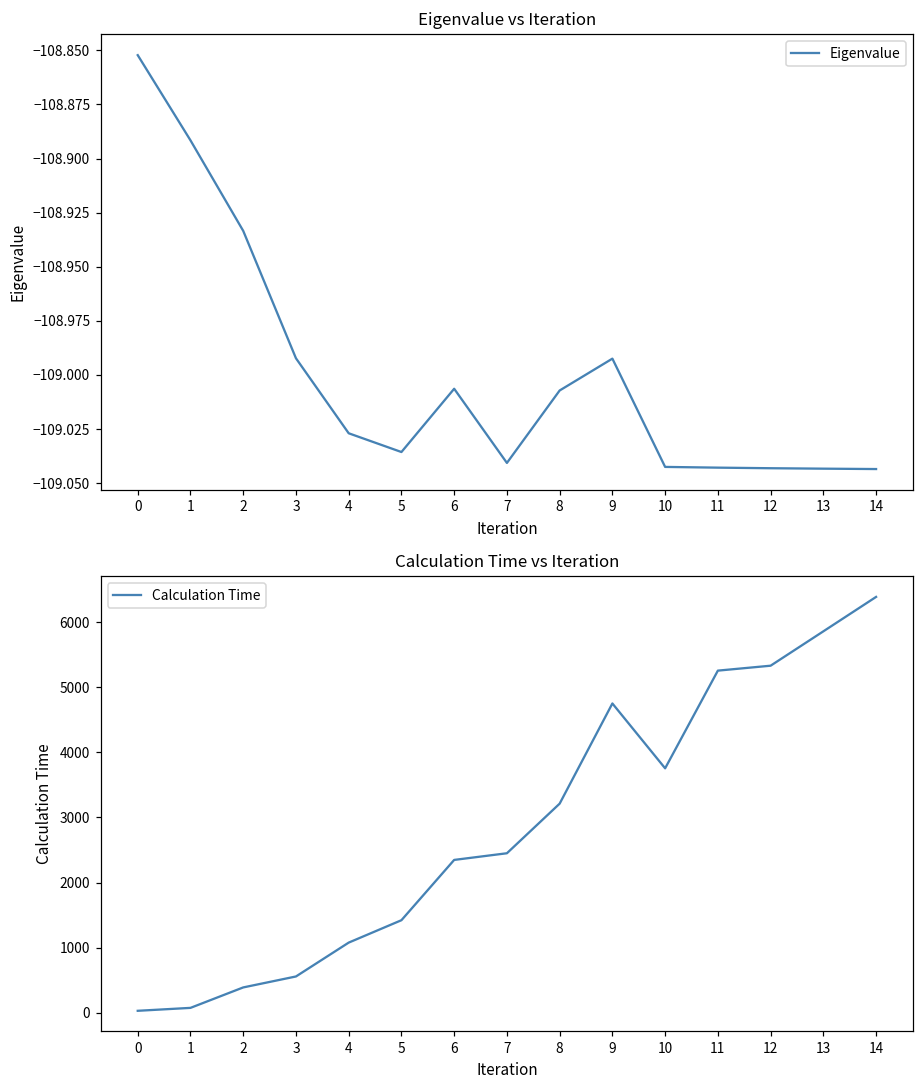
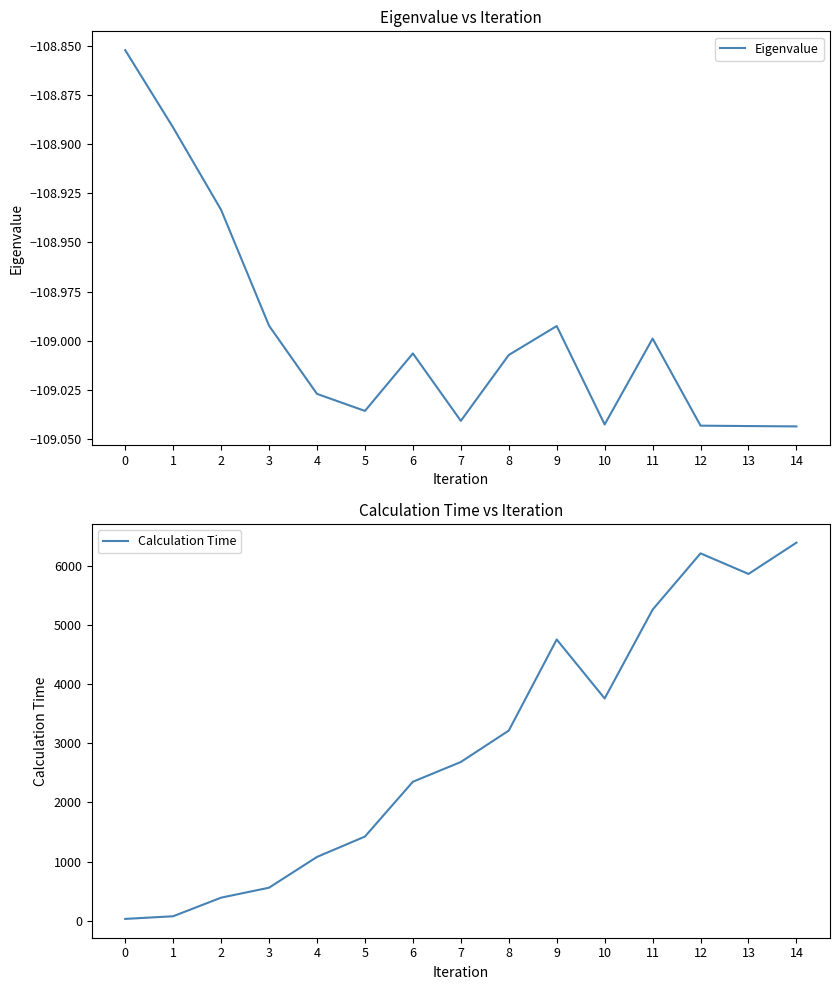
Eigenvalue vs Iteration, 11: -109.043 -> -108.999
Calculation Time vs Iteration, 7: 2500 -> 2700
Calculation Time vs Iteration, 12: 5300 -> 6200
